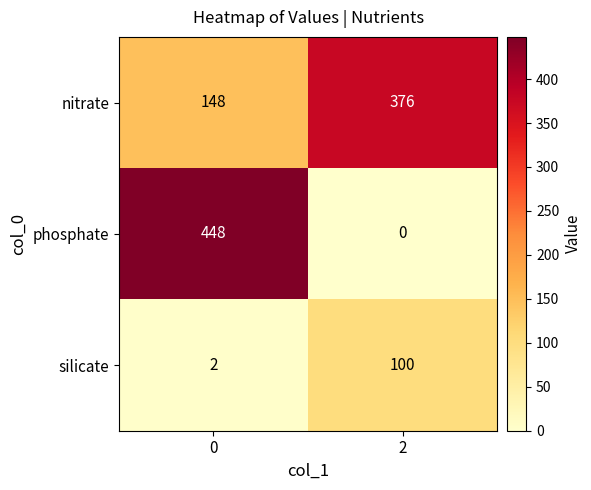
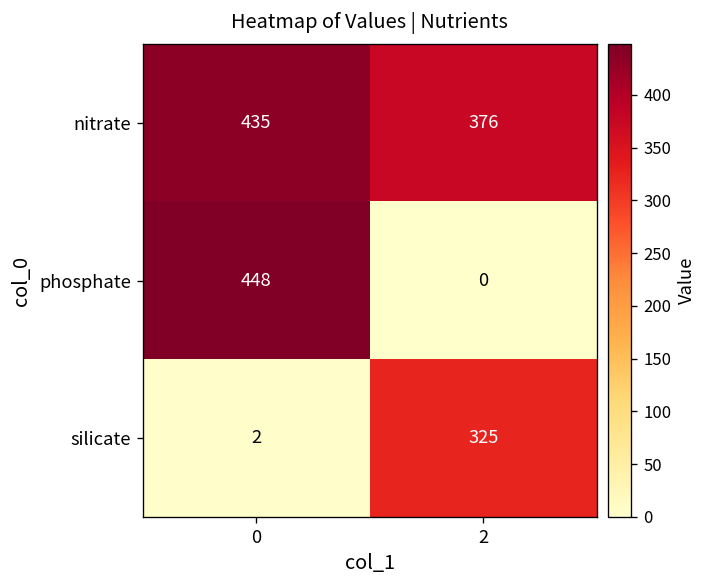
nitrate, 0: 148 -> 435
silicate, 2: 100 -> 325
